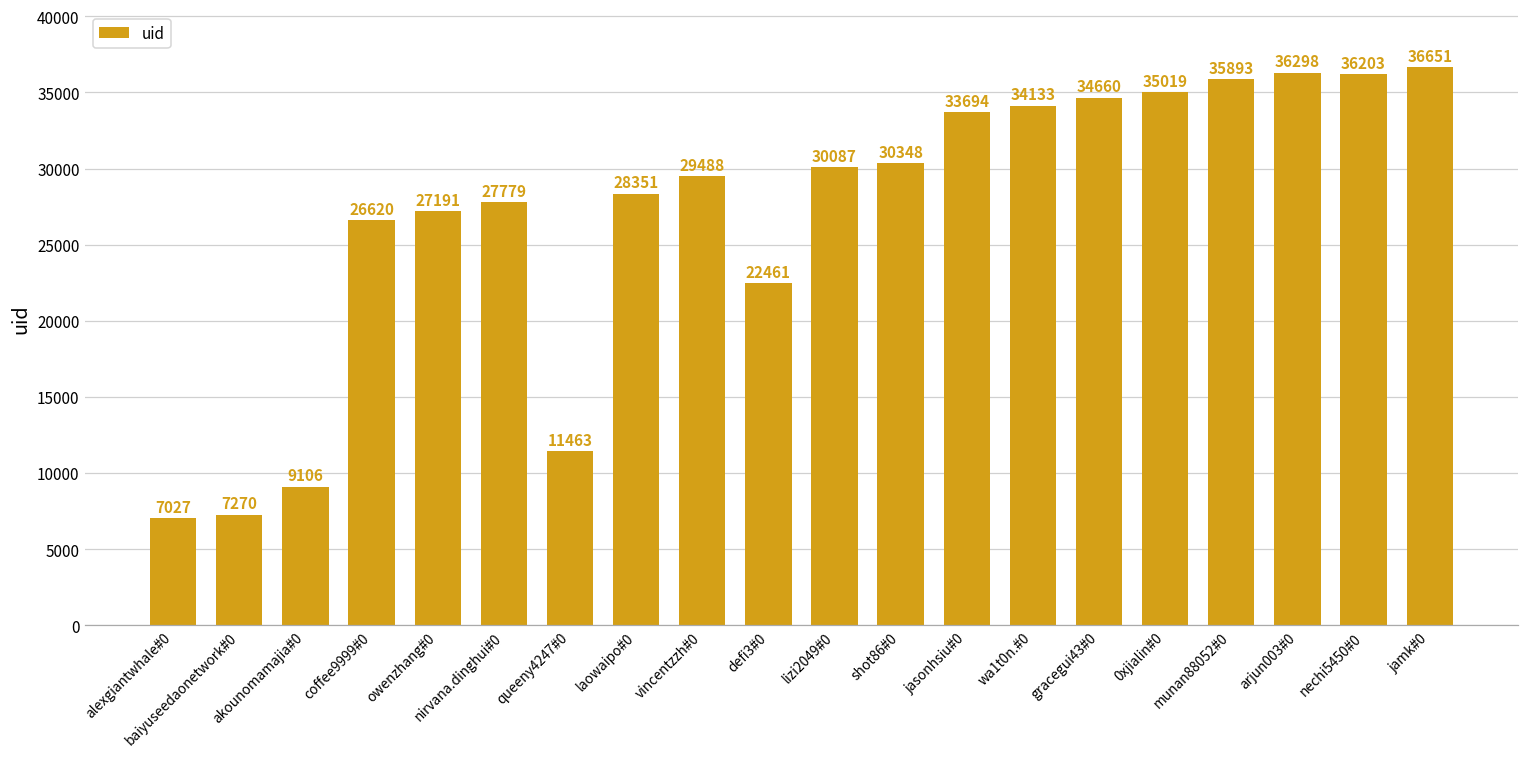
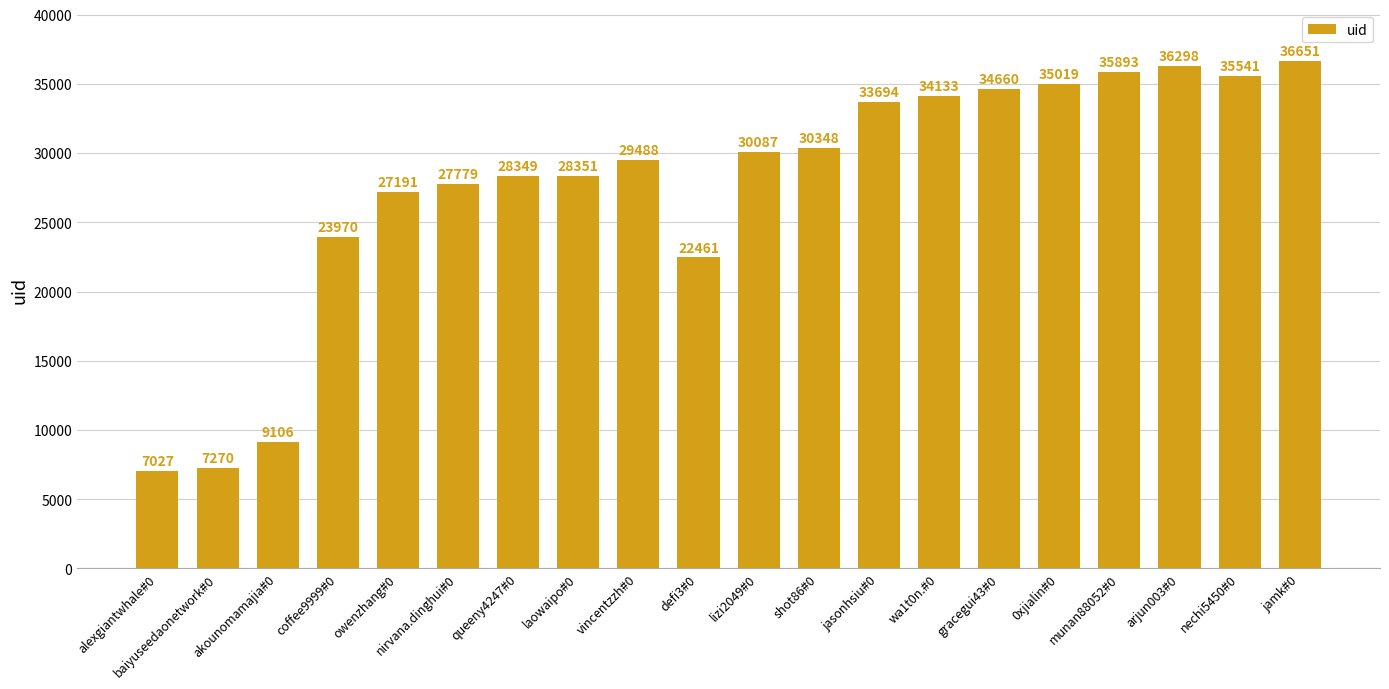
coffee9999#0: 26620 -> 23970
queeny4247#0: 11463 -> 28349
nechi5450#0: 36203 -> 35541
